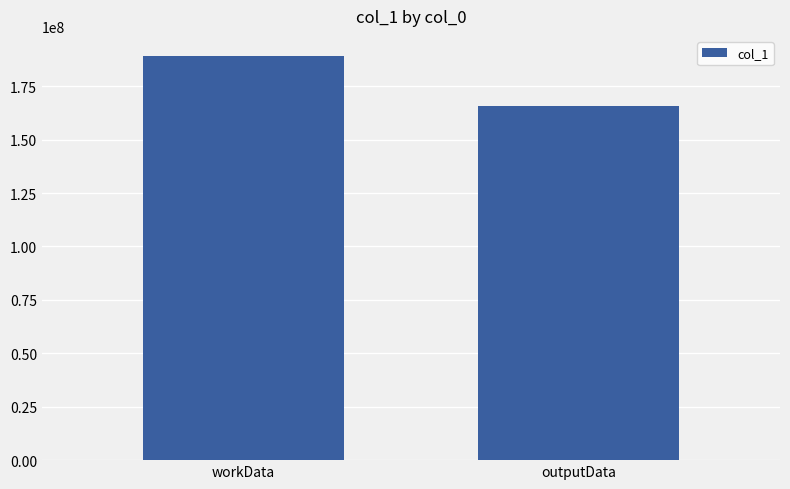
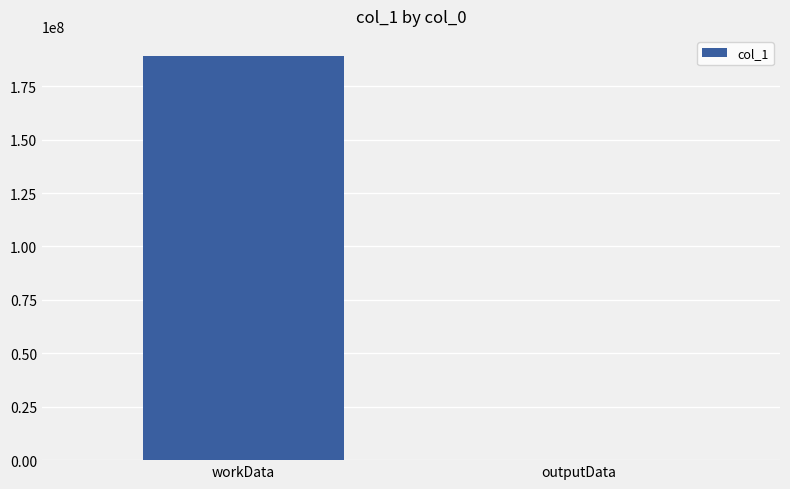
outputData: 166000000 -> 0
